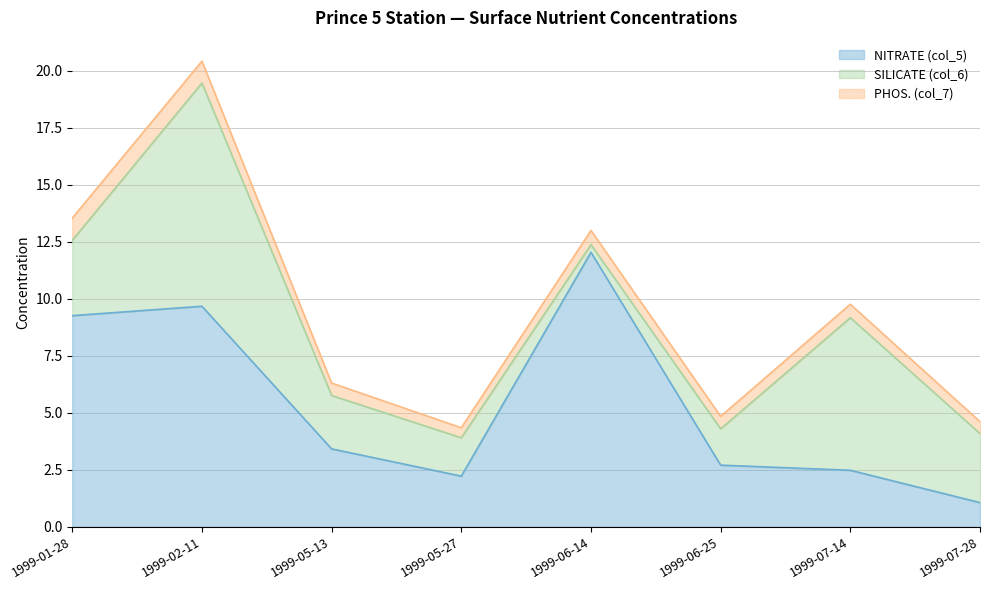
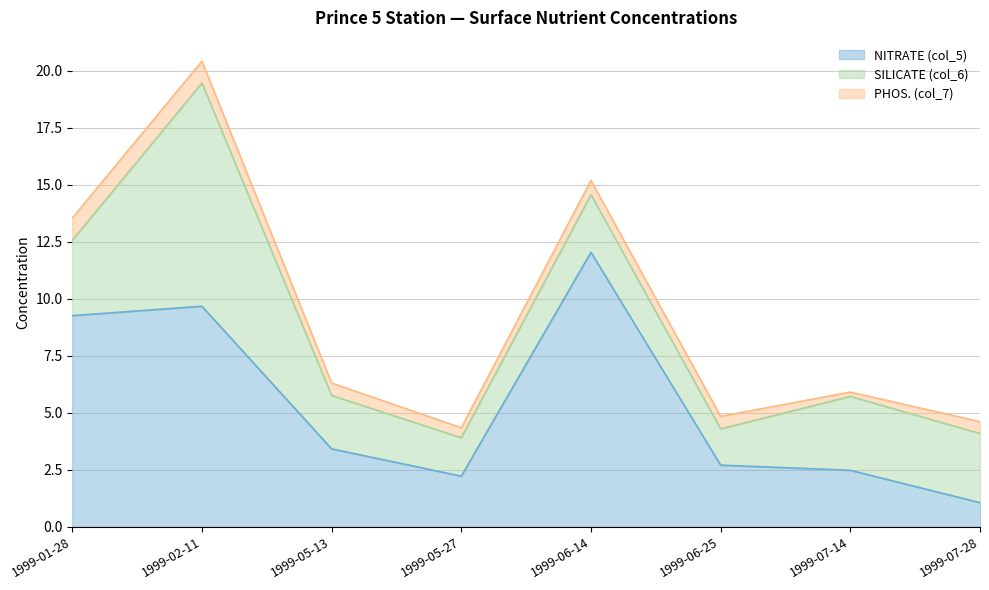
SILICATE (col_6), 1999-06-14: 0.3 -> 2.5
SILICATE (col_6), 1999-07-14: 6.7 -> 3.2
PHOS. (col_7), 1999-07-14: 0.6 -> 0.2
